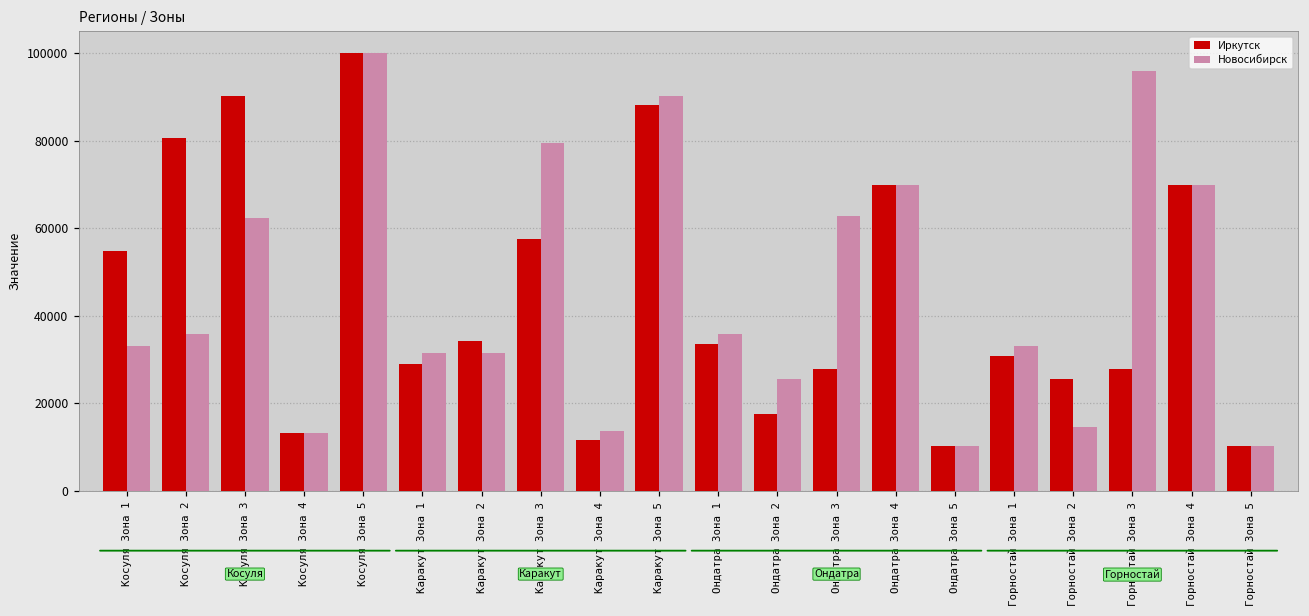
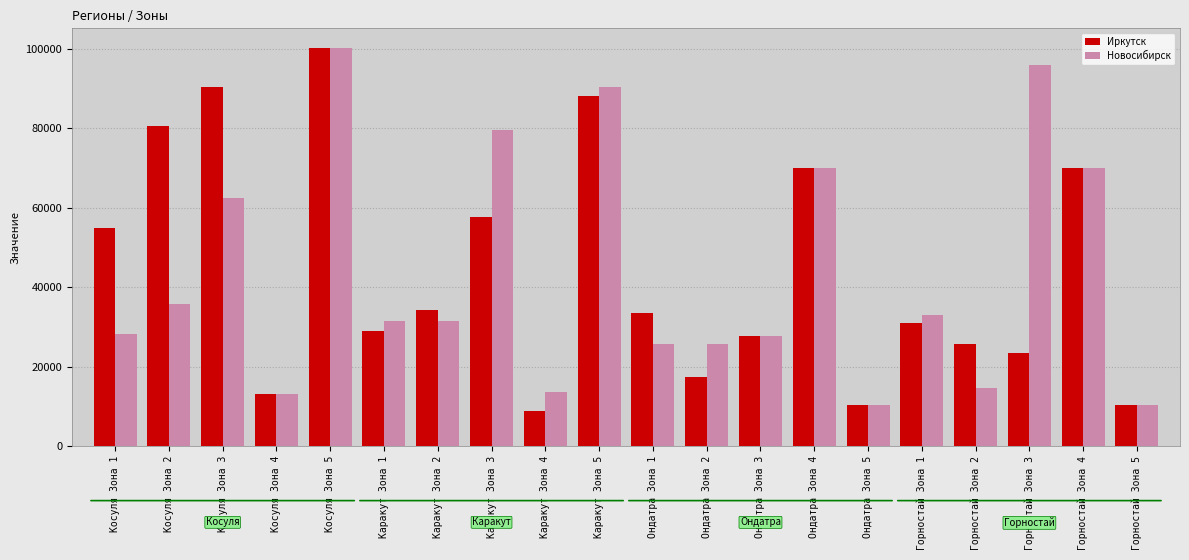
Новосибирск, Косуля Зона 1: 33000 -> 28000
Иркутск, Каракут Зона 4: 12000 -> 9000
Новосибирск, Ондатра Зона 1: 36000 -> 26000
Новосибирск, Ондатра Зона 3: 63000 -> 28000
Иркутск, Горностай Зона 3: 28000 -> 23000
